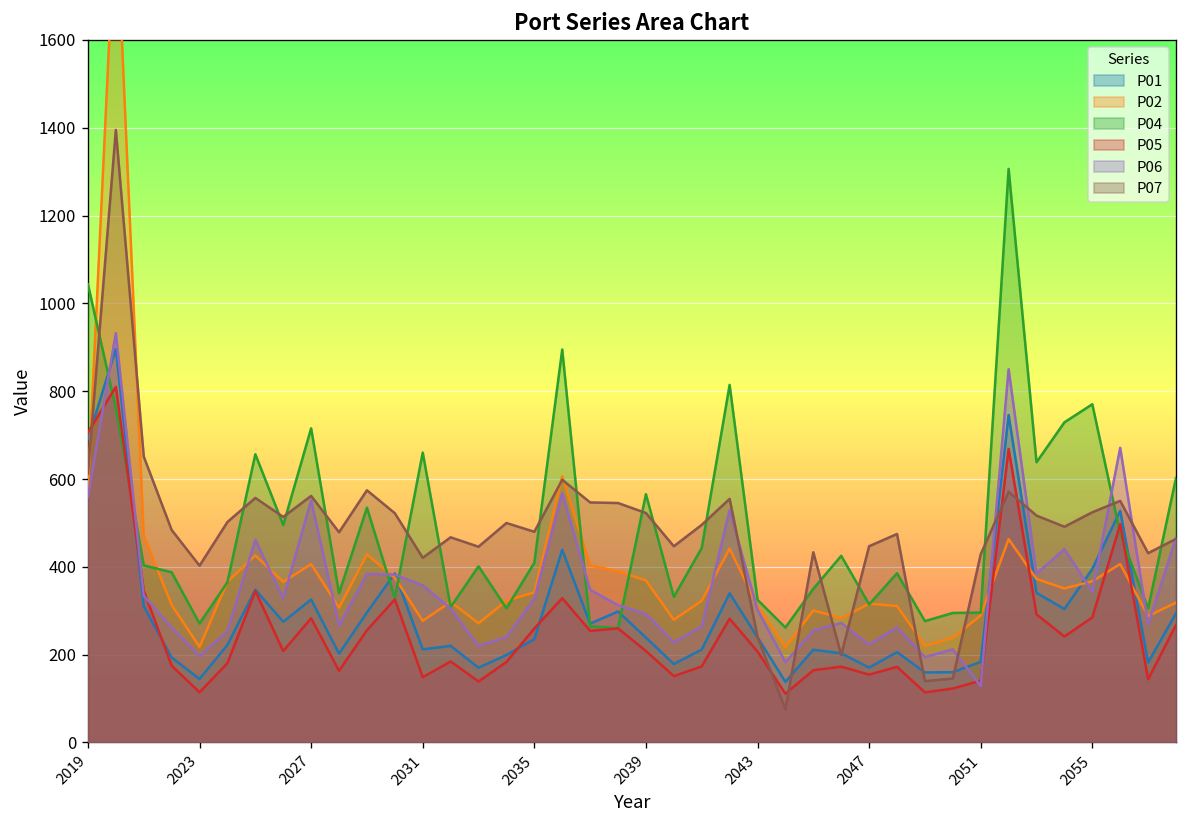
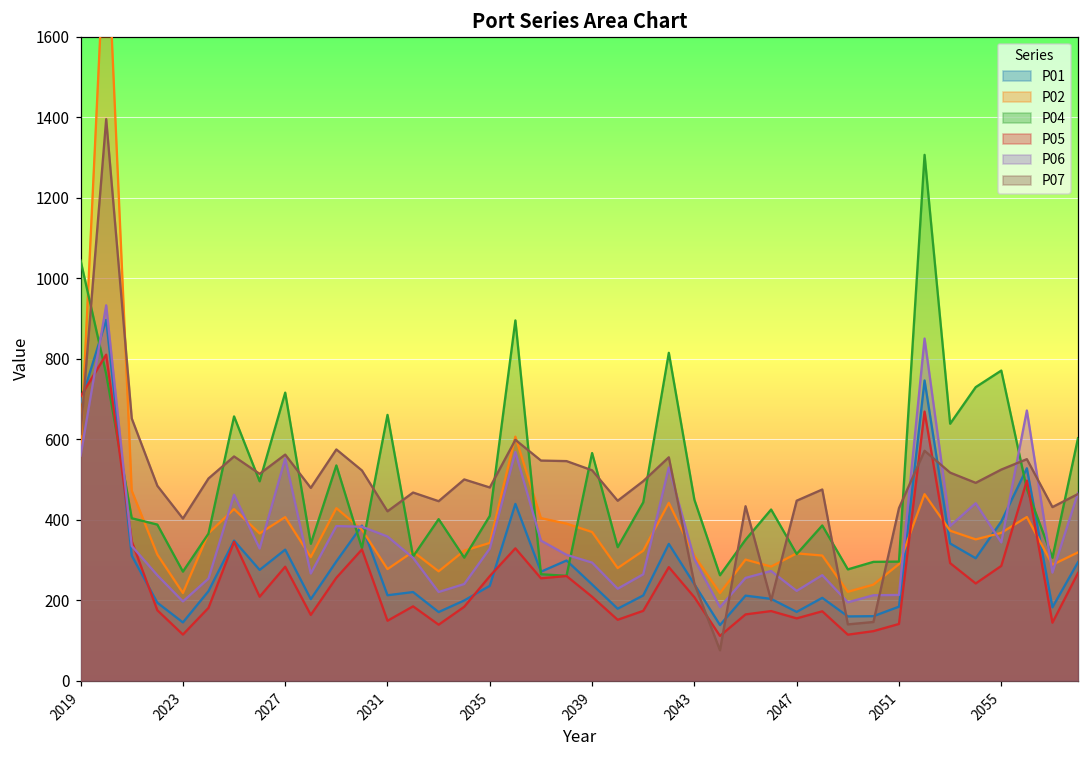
P04, 2043: 320 -> 450
P06, 2051: 130 -> 210
